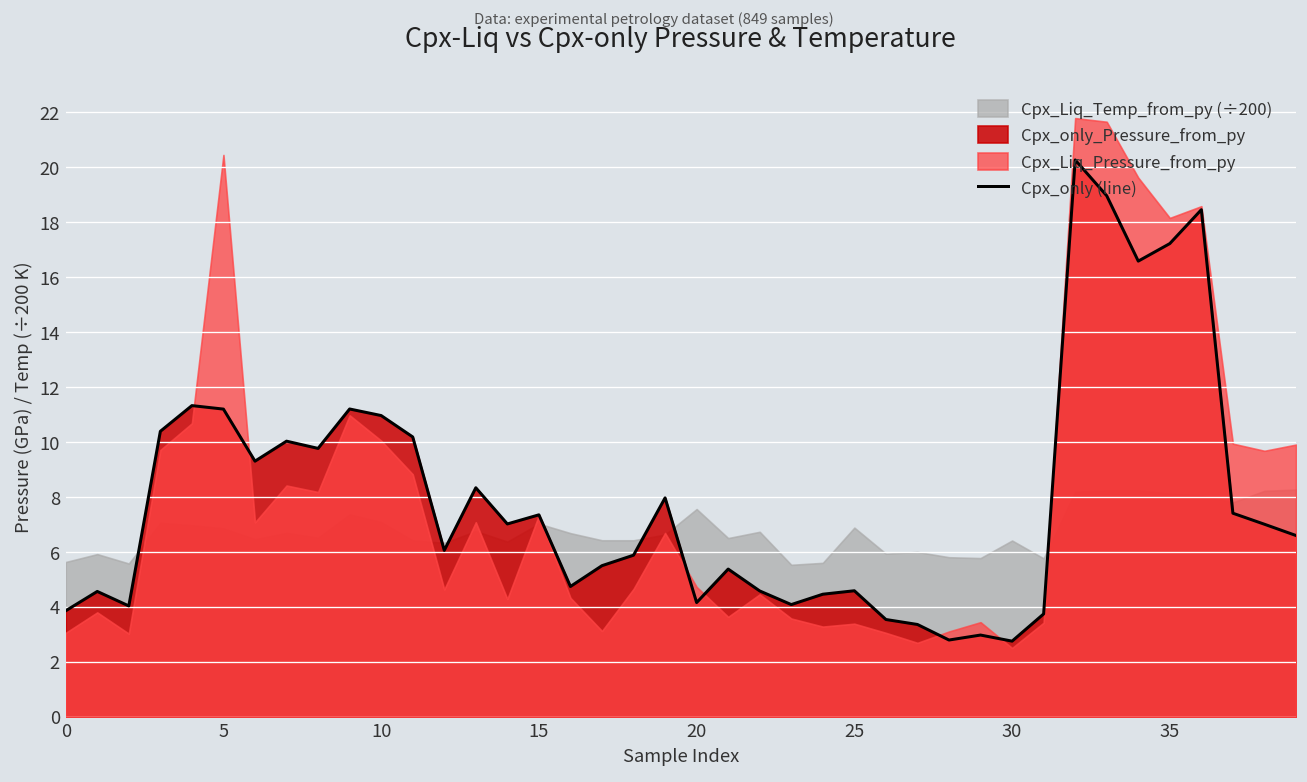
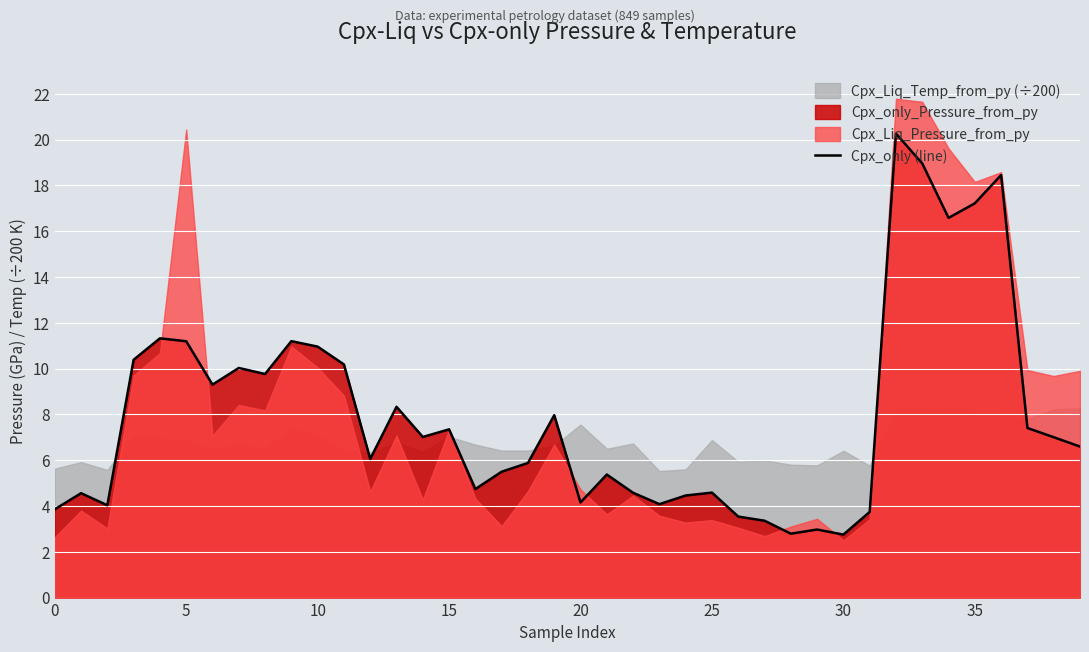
Cpx_Liq_Pressure_from_py, 0: 3.1 -> 2.6
